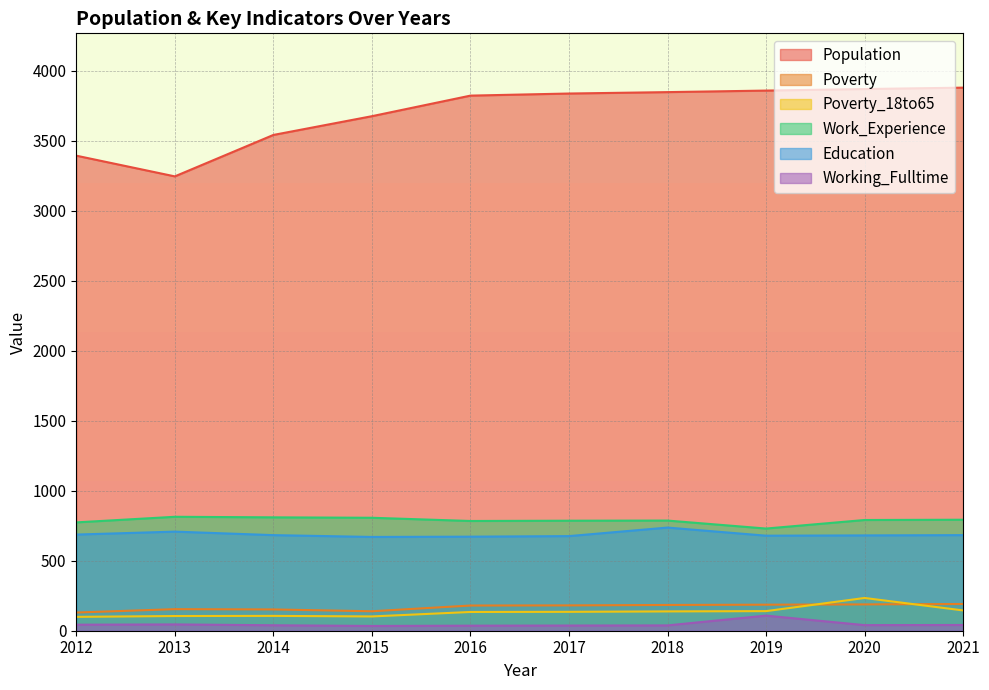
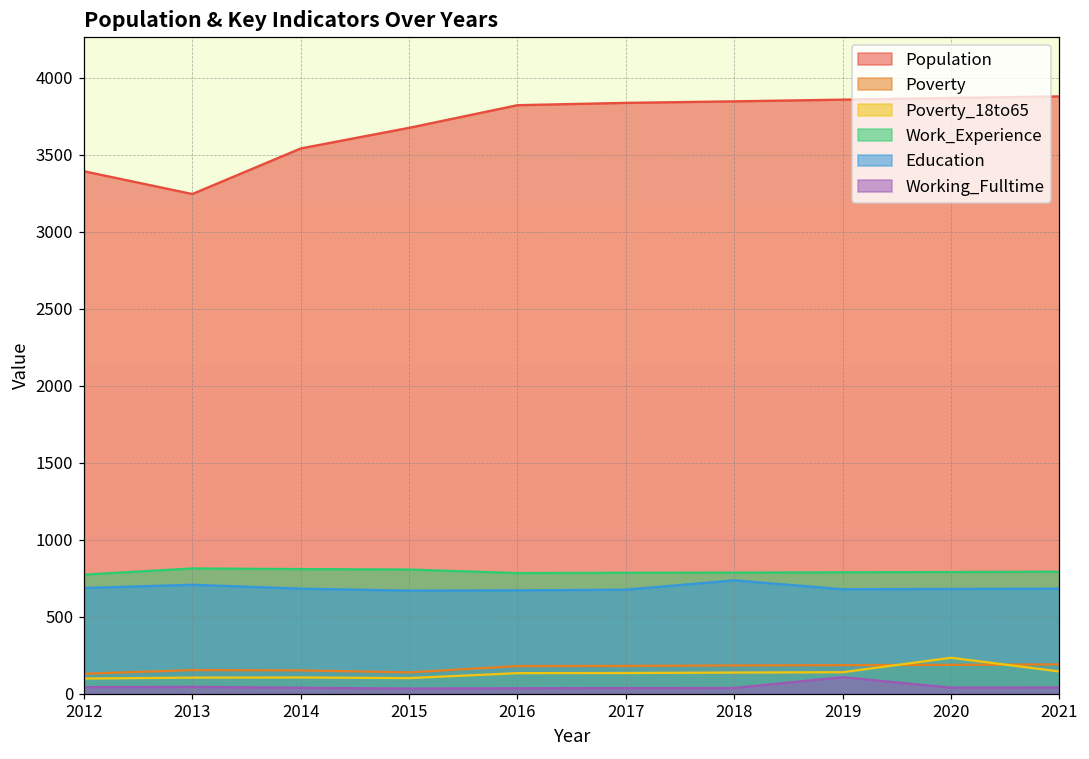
Work_Experience, 2019: 730 -> 790
